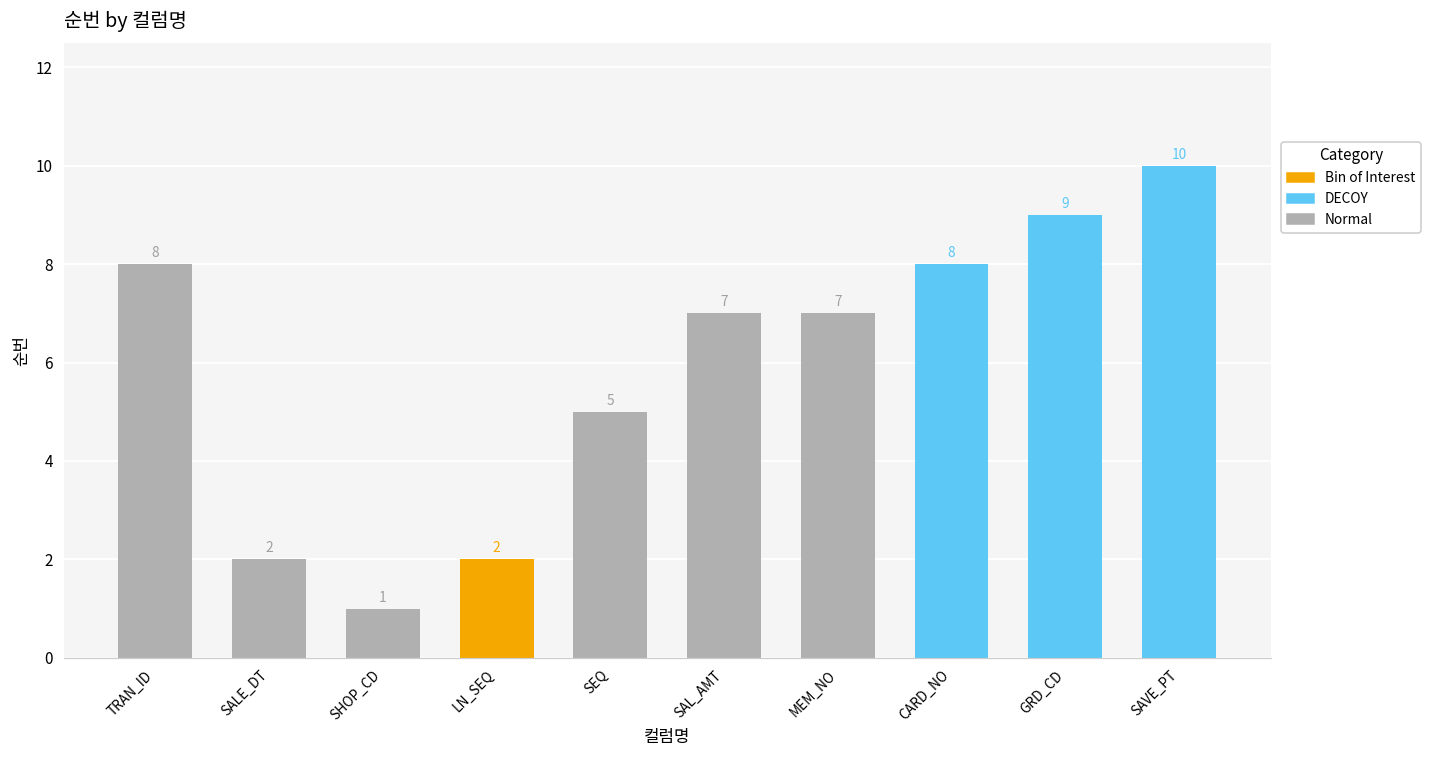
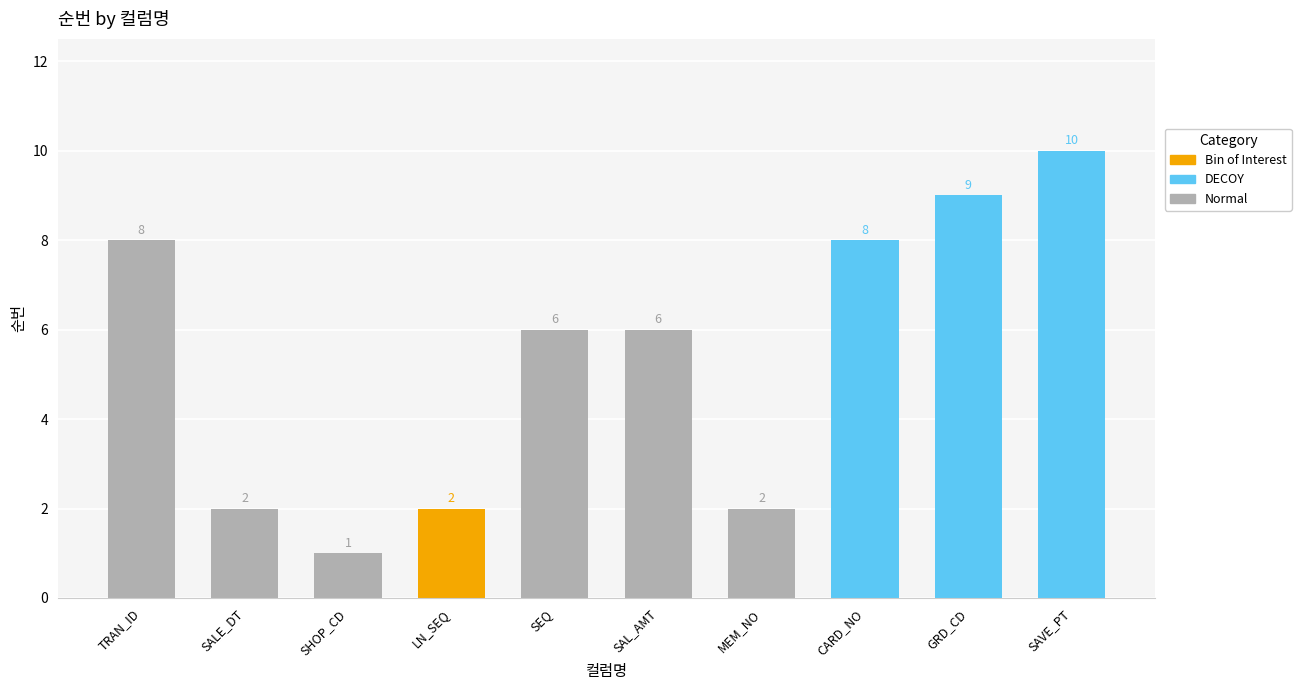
SEQ: 5 -> 6
SAL_AMT: 7 -> 6
MEM_NO: 7 -> 2
